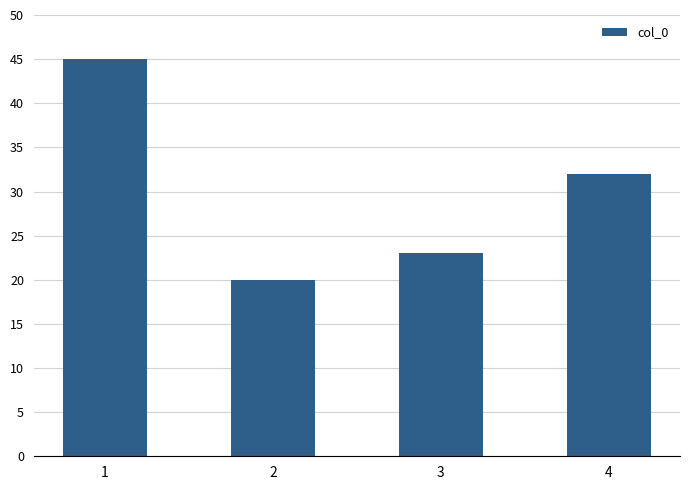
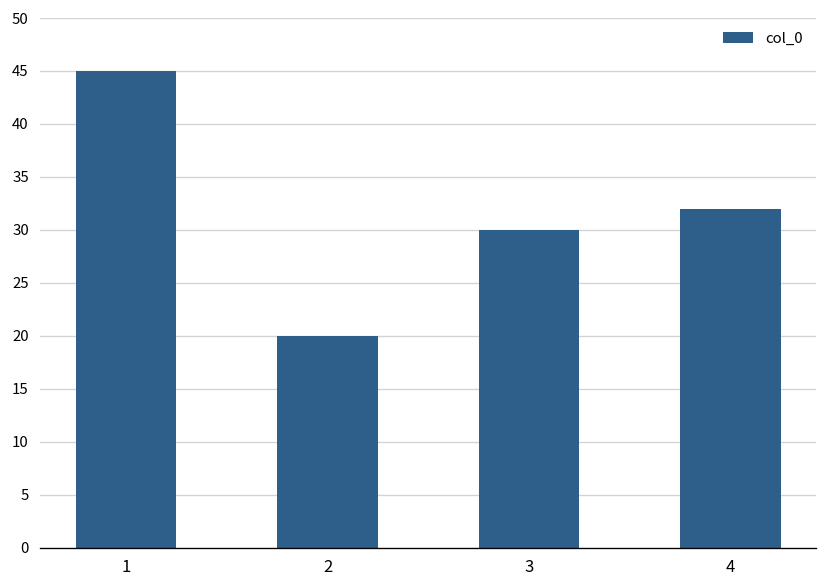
3: 23 -> 30
